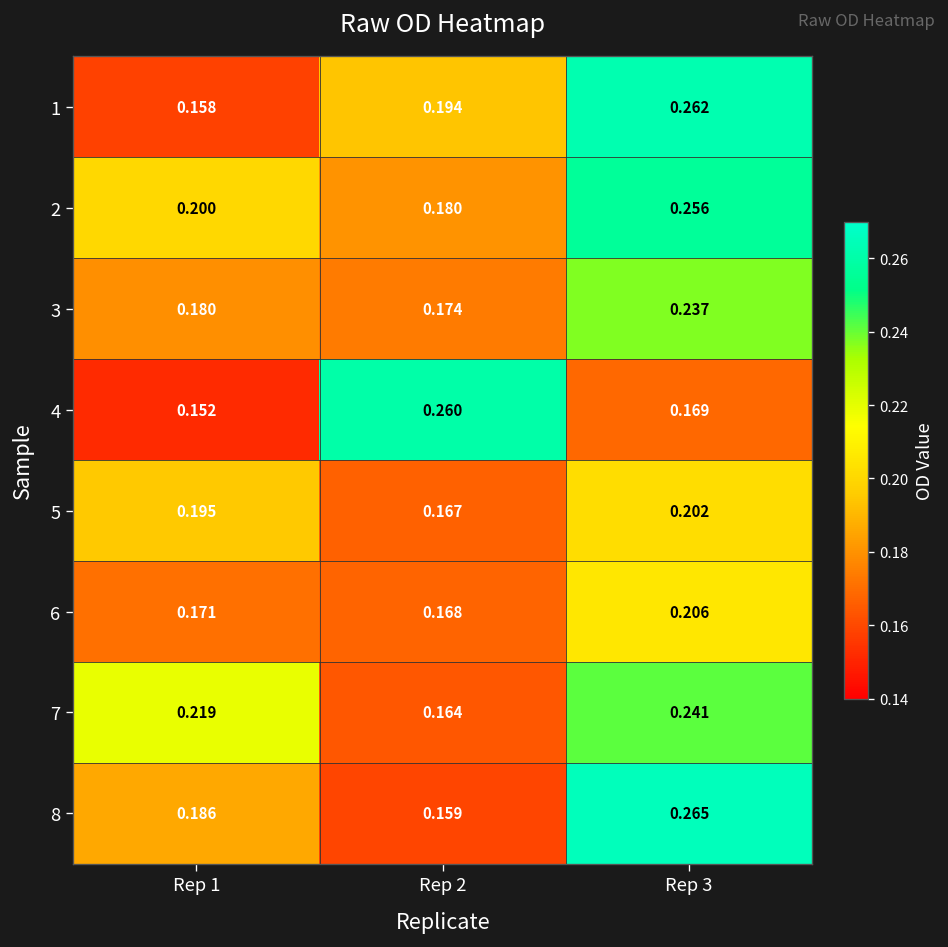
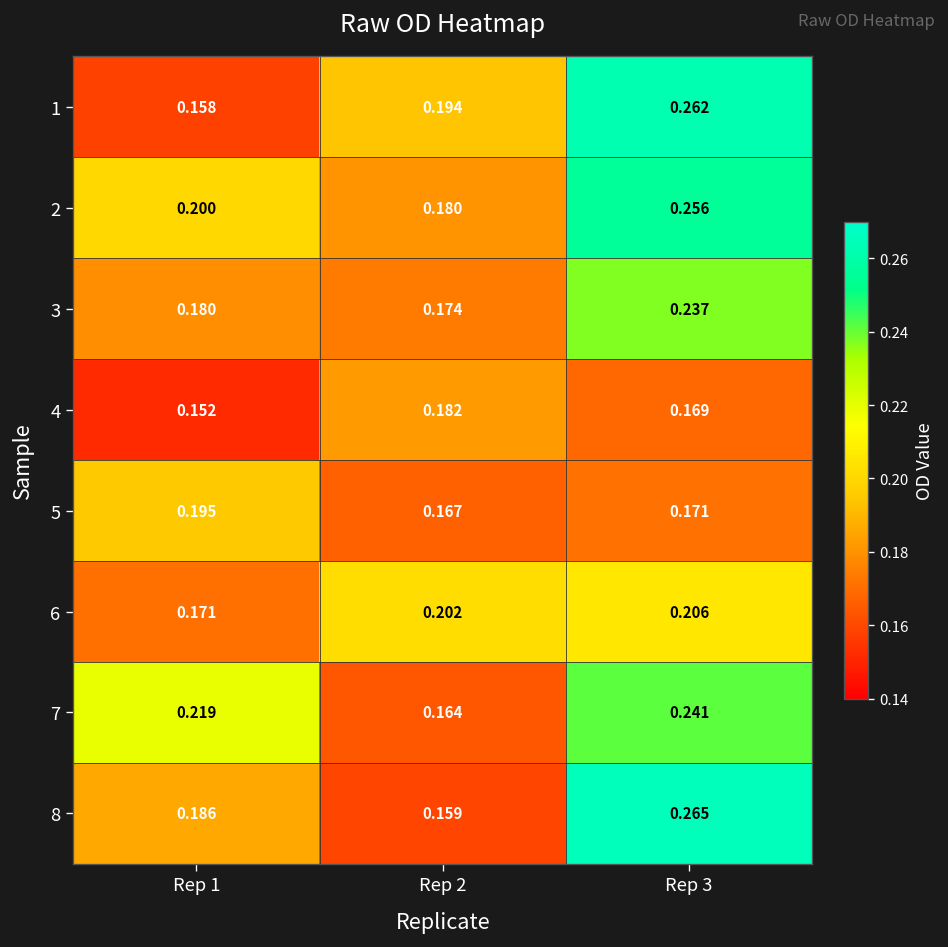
4, Rep 2: 0.260 -> 0.182
5, Rep 3: 0.202 -> 0.171
6, Rep 2: 0.168 -> 0.202
